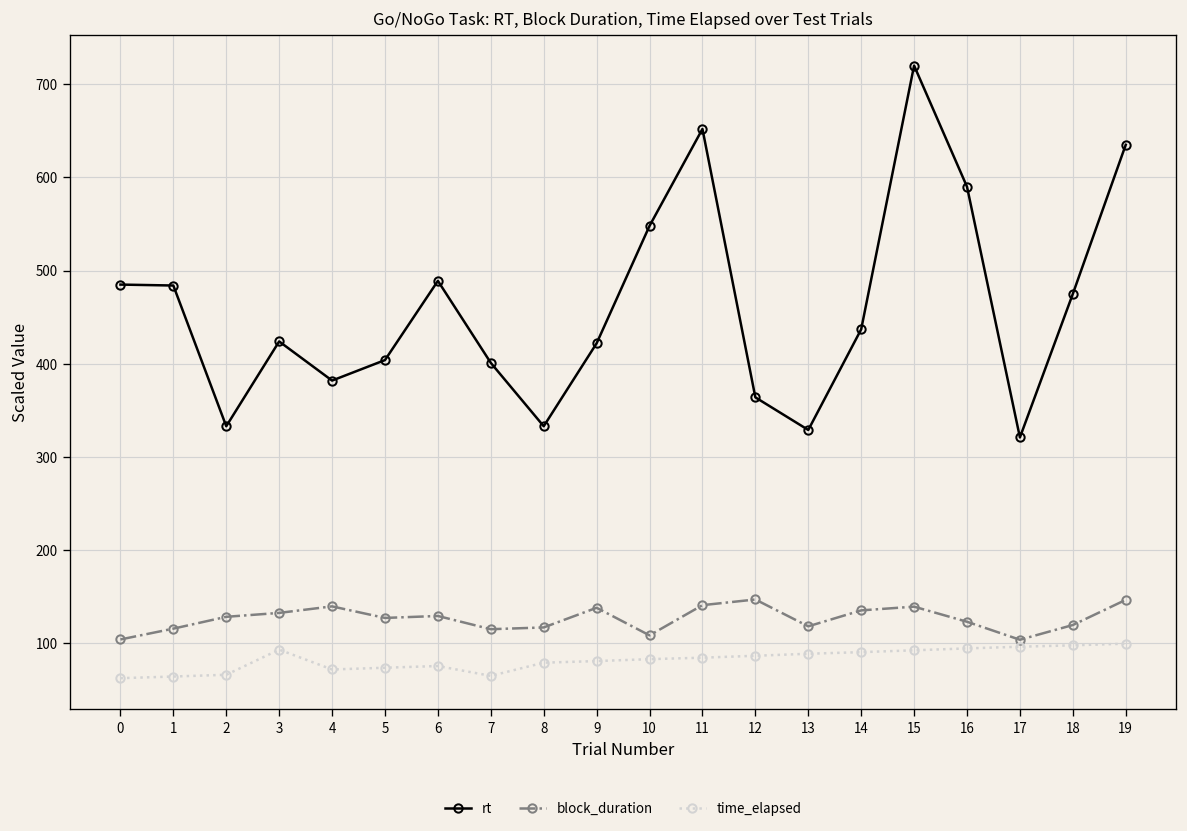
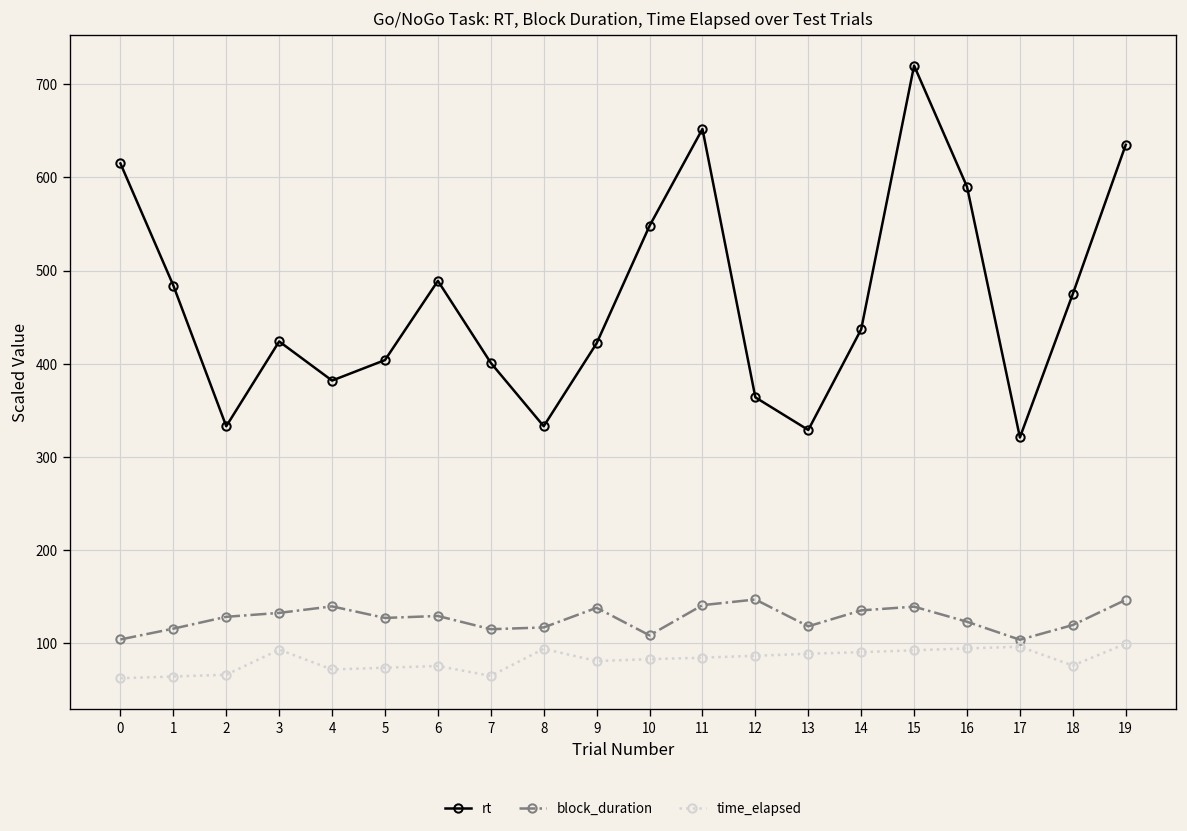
rt, 0: 490 -> 620
time_elapsed, 8: 80 -> 90
time_elapsed, 18: 100 -> 80
